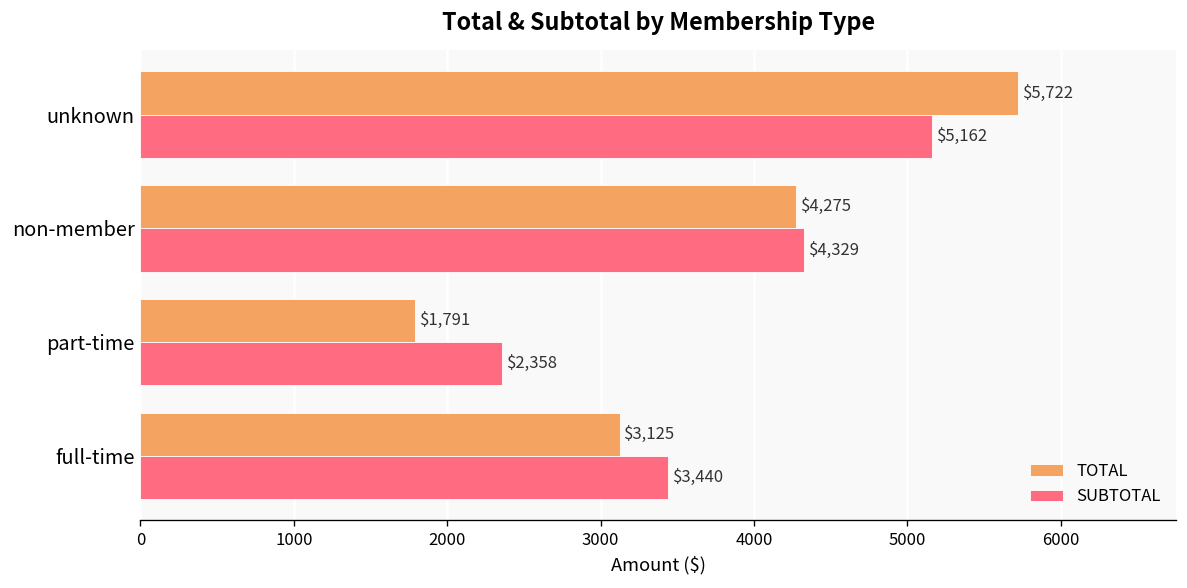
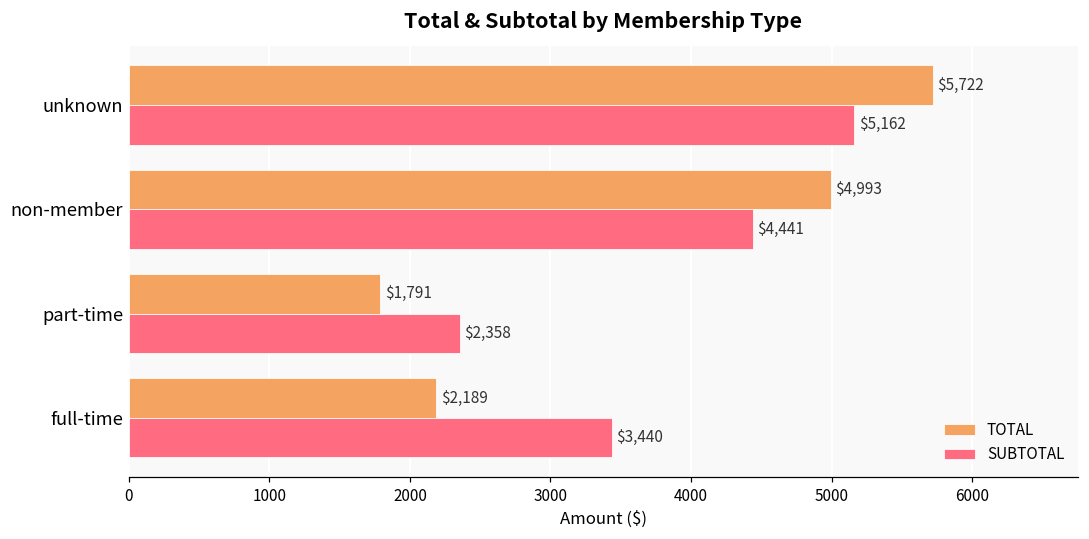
TOTAL, non-member: $4,275 -> $4,993
SUBTOTAL, non-member: $4,329 -> $4,441
TOTAL, full-time: $3,125 -> $2,189
